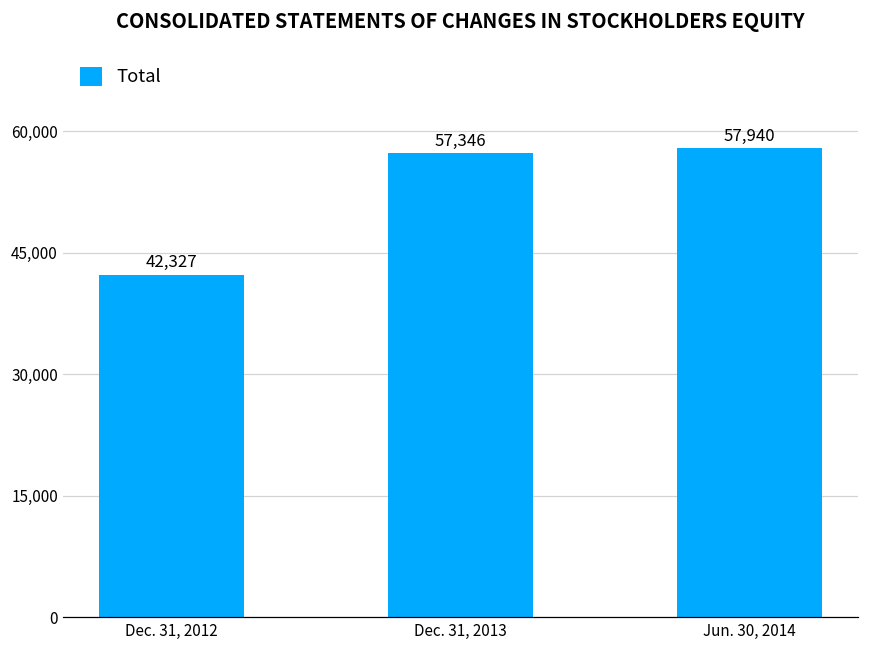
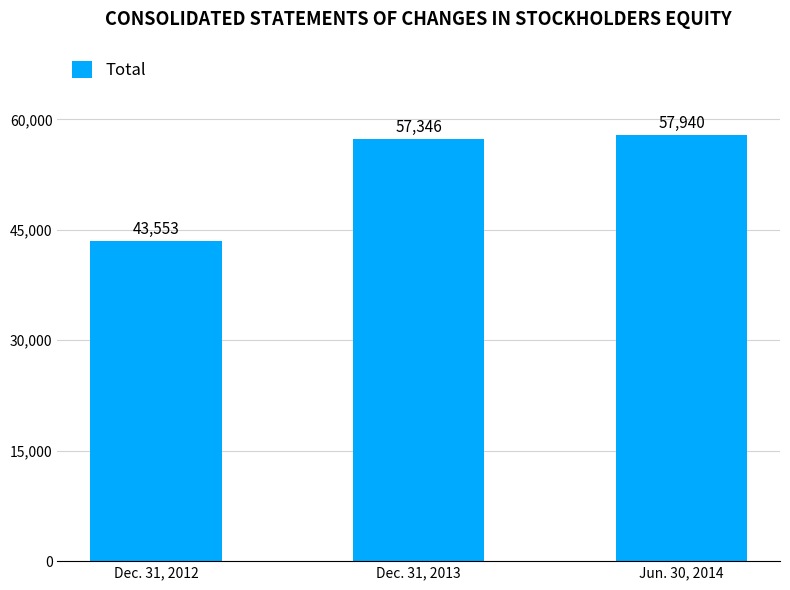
Dec. 31, 2012: 42,327 -> 43,553
